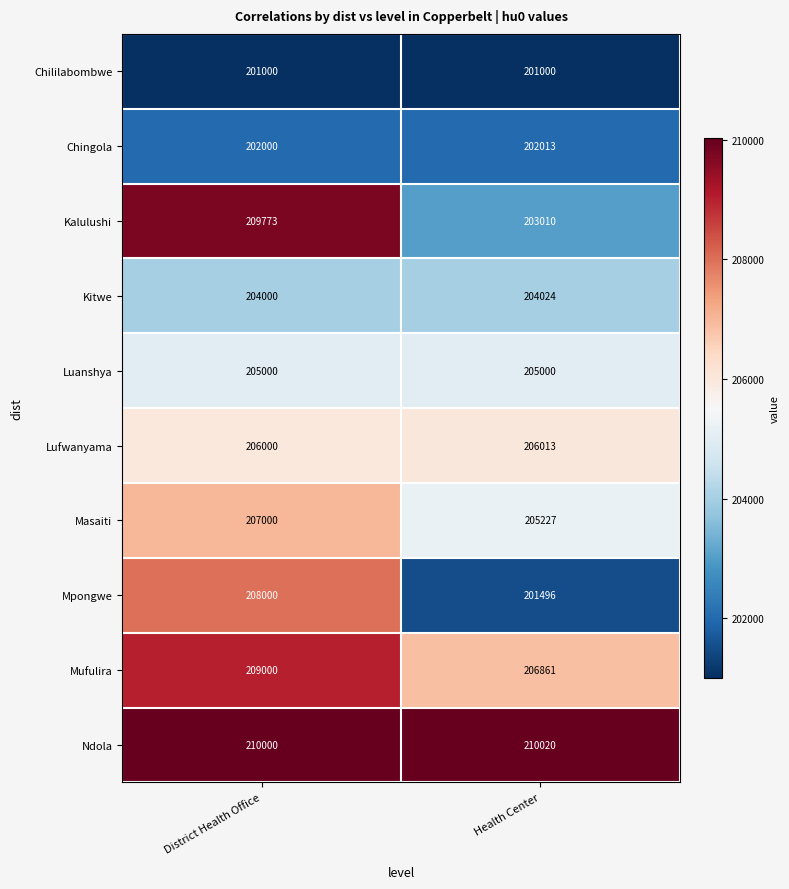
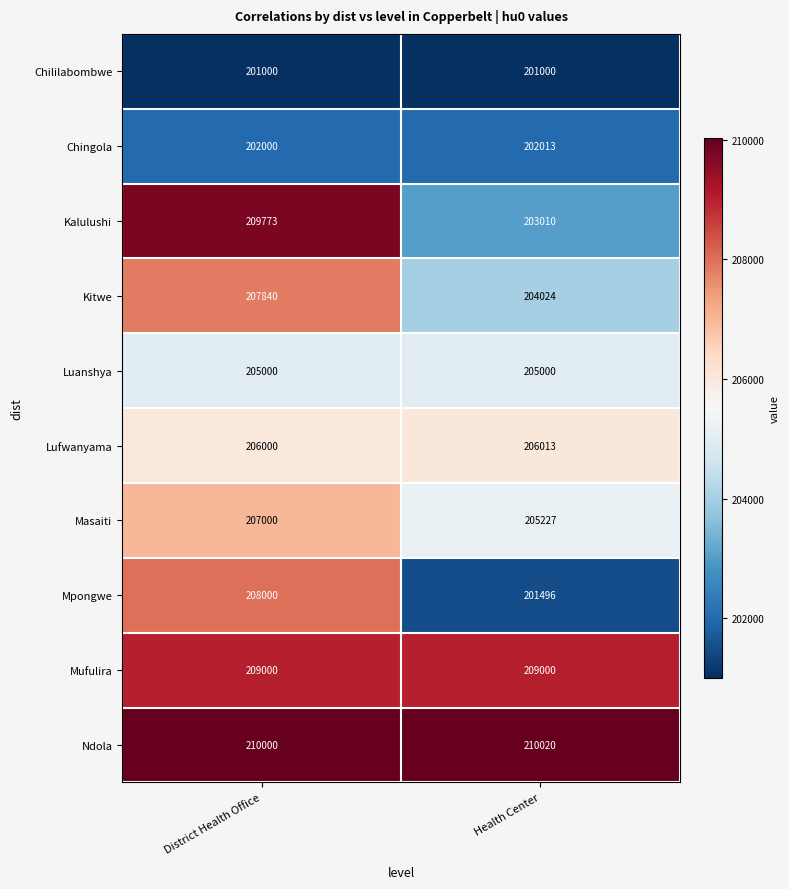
Kitwe, District Health Office: 204000 -> 207840
Mufulira, Health Center: 206861 -> 209000
